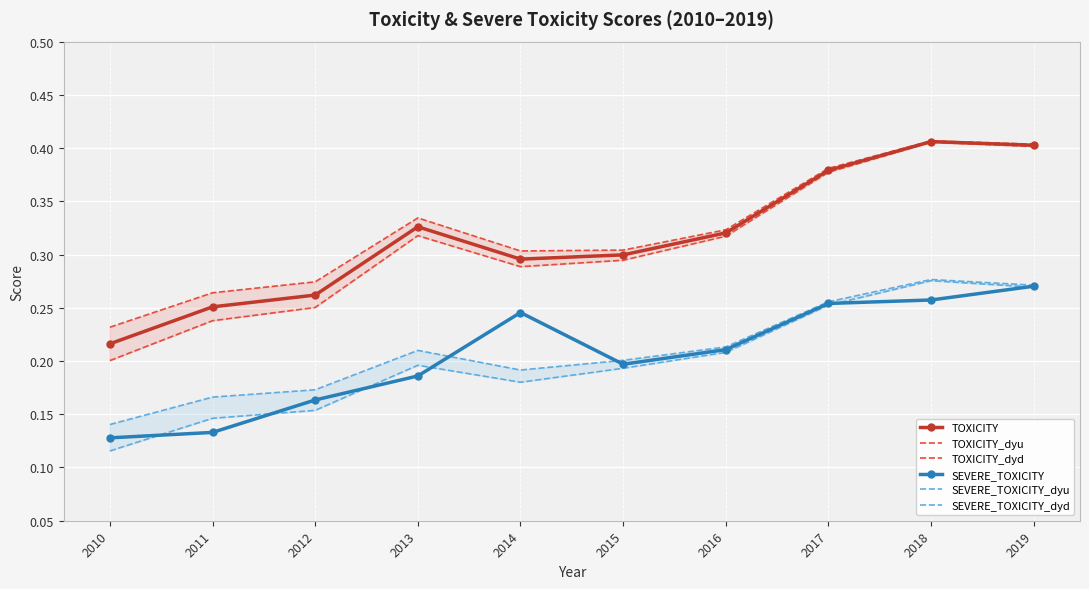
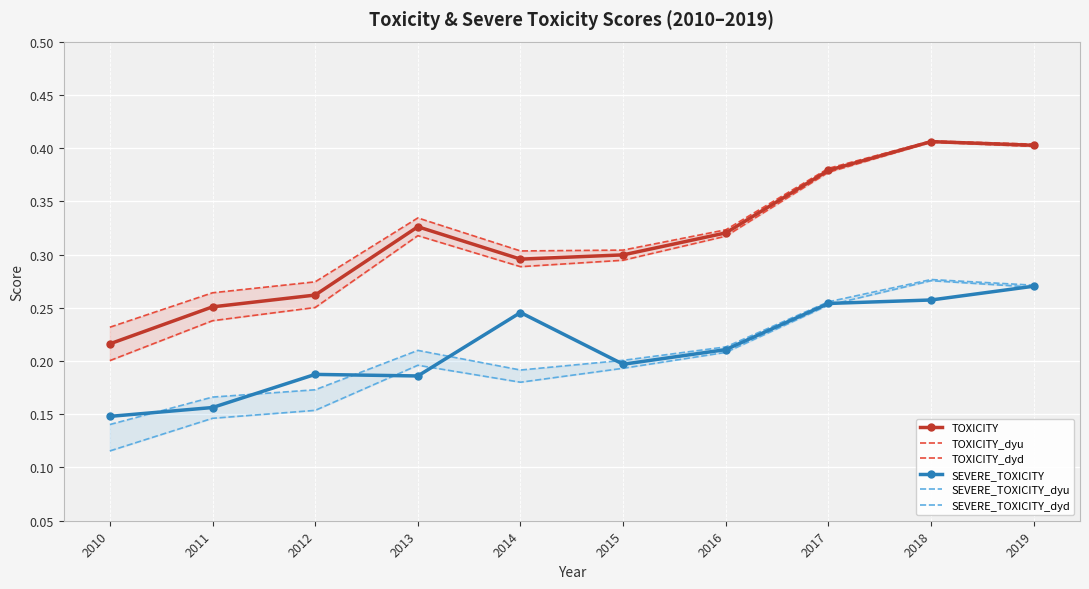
SEVERE_TOXICITY, 2010: 0.128 -> 0.148
SEVERE_TOXICITY, 2011: 0.133 -> 0.156
SEVERE_TOXICITY, 2012: 0.163 -> 0.187
